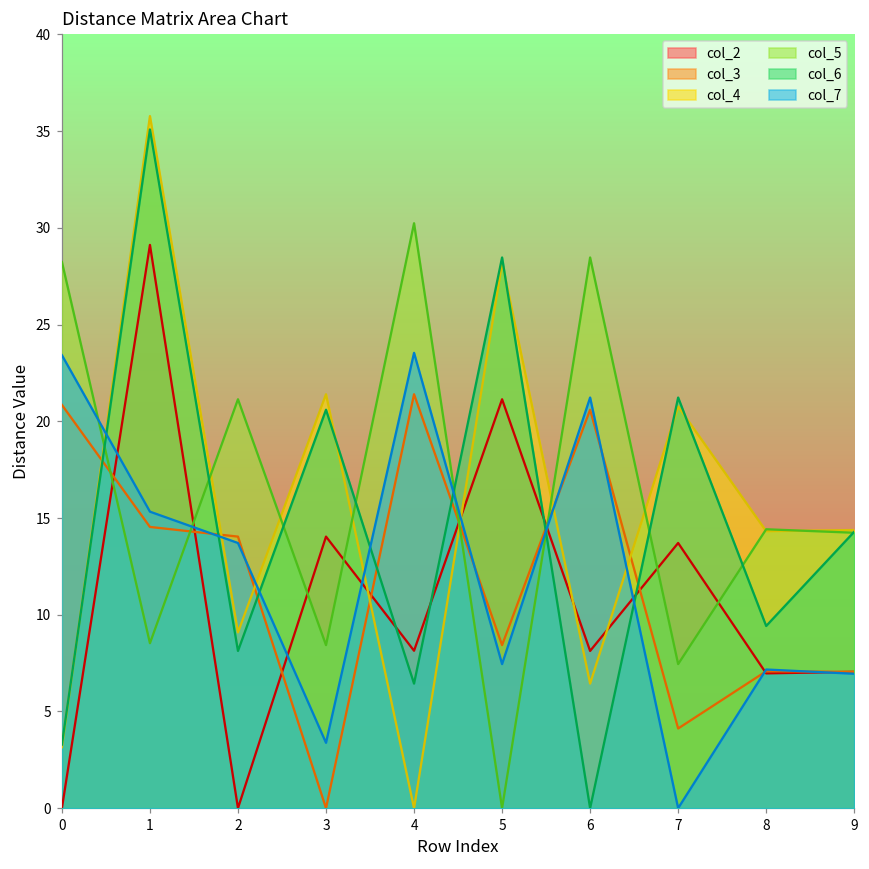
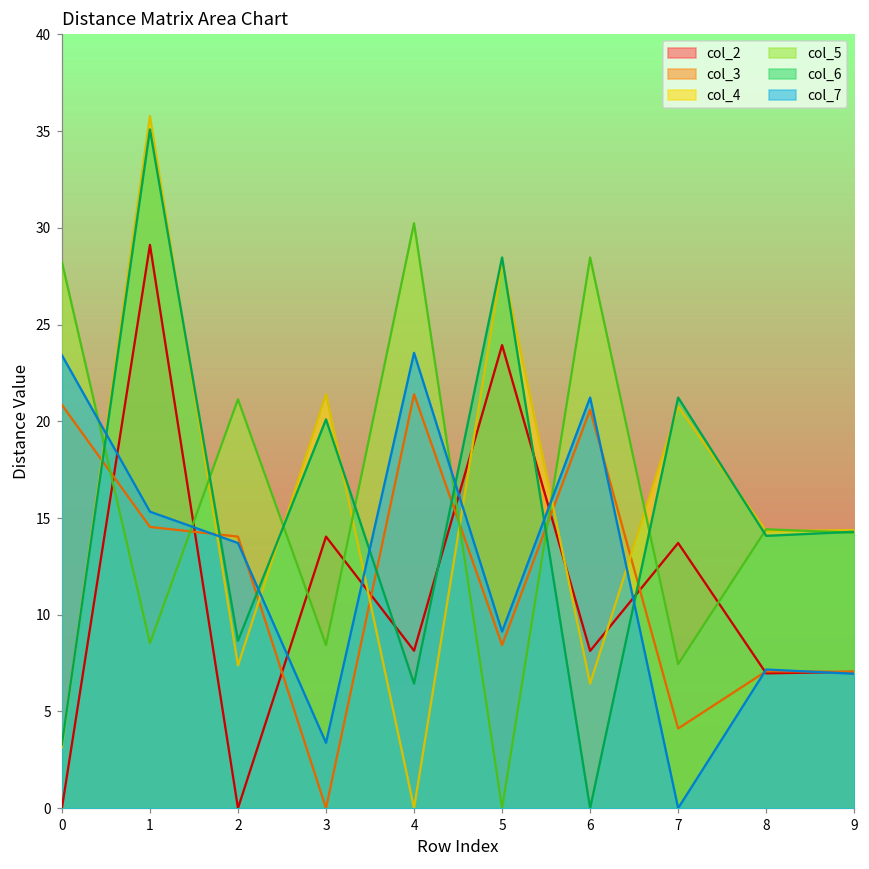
col_4, 2: 9.1 -> 7.4
col_6, 2: 8.1 -> 8.7
col_6, 3: 20.6 -> 20.1
col_2, 5: 21.1 -> 23.9
col_7, 5: 7.5 -> 9.1
col_6, 8: 9.4 -> 14.1
